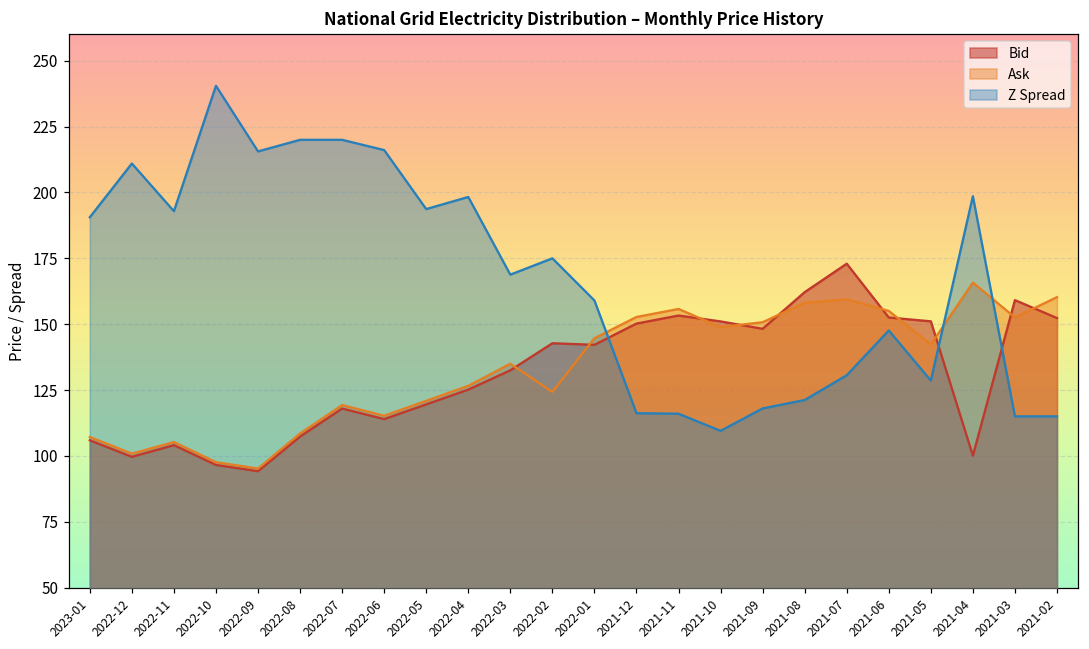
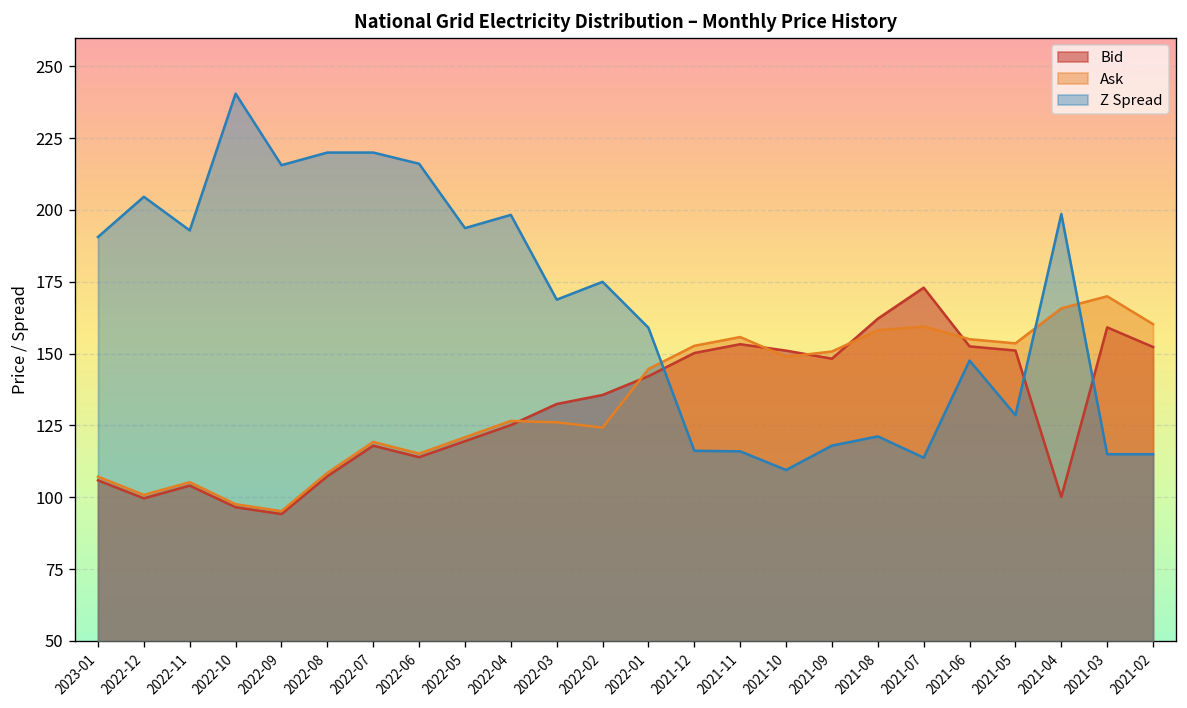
Z Spread, 2022-12: 211 -> 205
Ask, 2022-03: 135 -> 126
Bid, 2022-02: 143 -> 136
Z Spread, 2021-07: 131 -> 114
Ask, 2021-05: 142 -> 154
Ask, 2021-03: 153 -> 170
